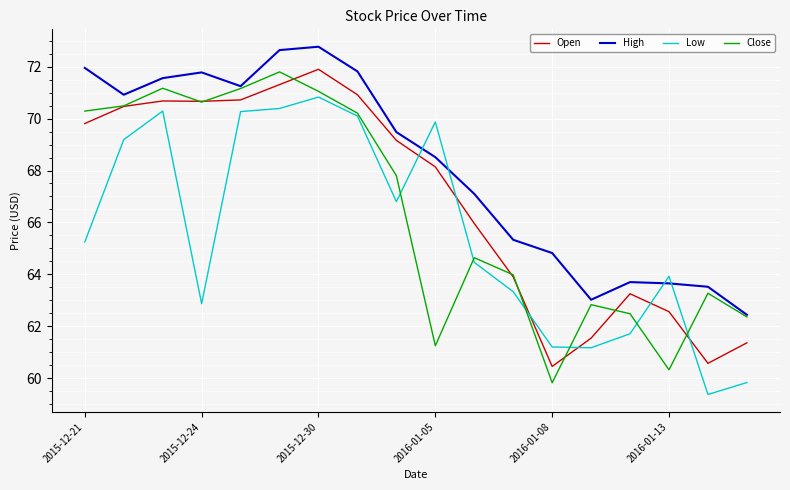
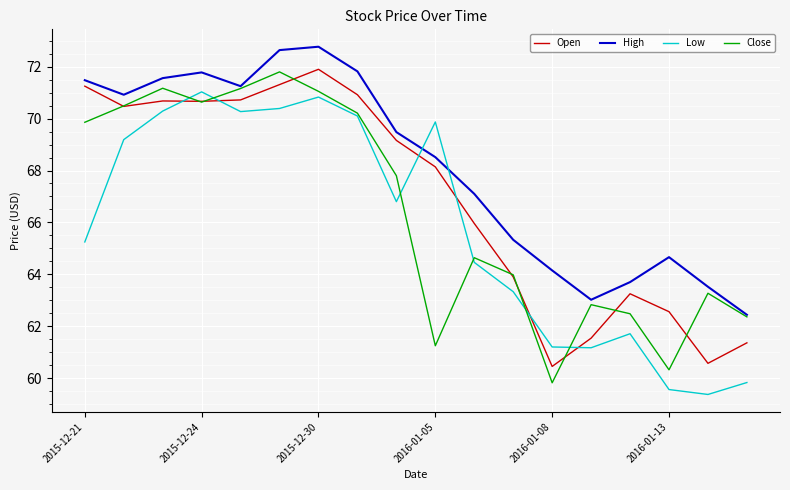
Open, 2015-12-21: 69.8 -> 71.3
High, 2015-12-21: 72.0 -> 71.5
Close, 2015-12-21: 70.3 -> 69.9
Low, 2015-12-24: 62.9 -> 71.0
High, 2016-01-08: 64.8 -> 64.2
High, 2016-01-13: 63.7 -> 64.7
Low, 2016-01-13: 63.9 -> 59.6
